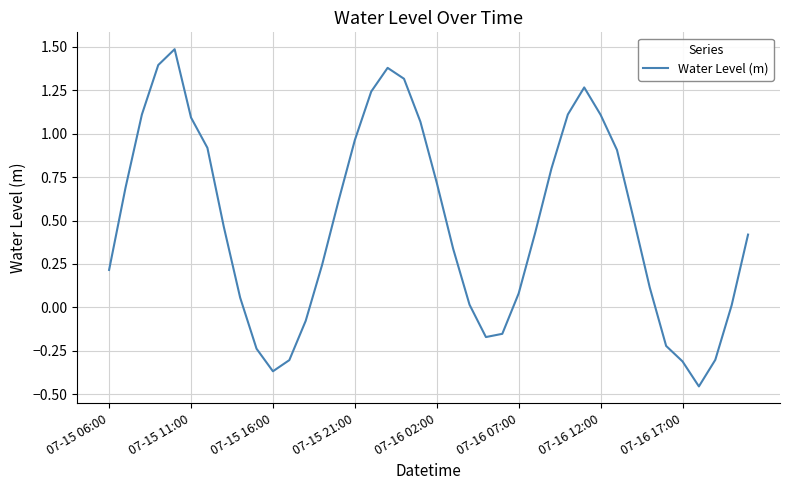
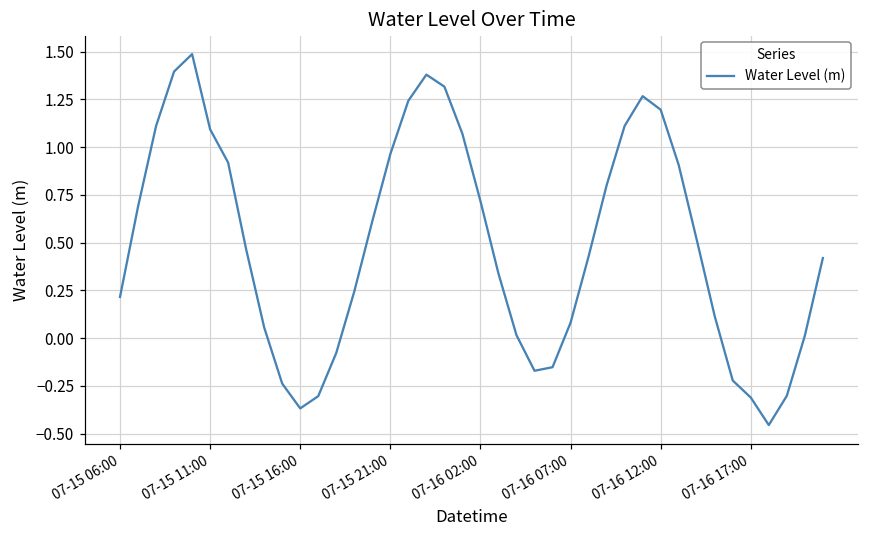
07-16 12:00: 1.11 -> 1.20
